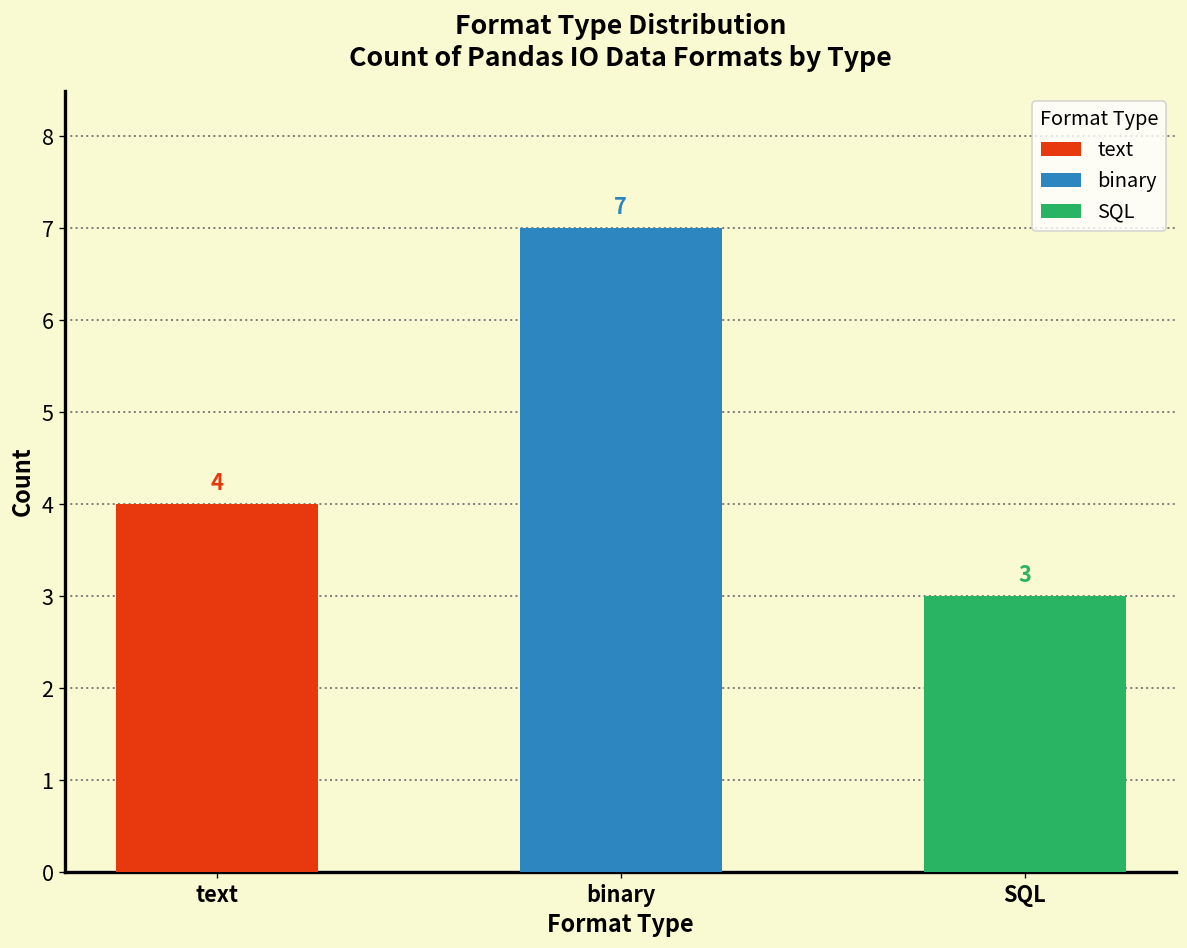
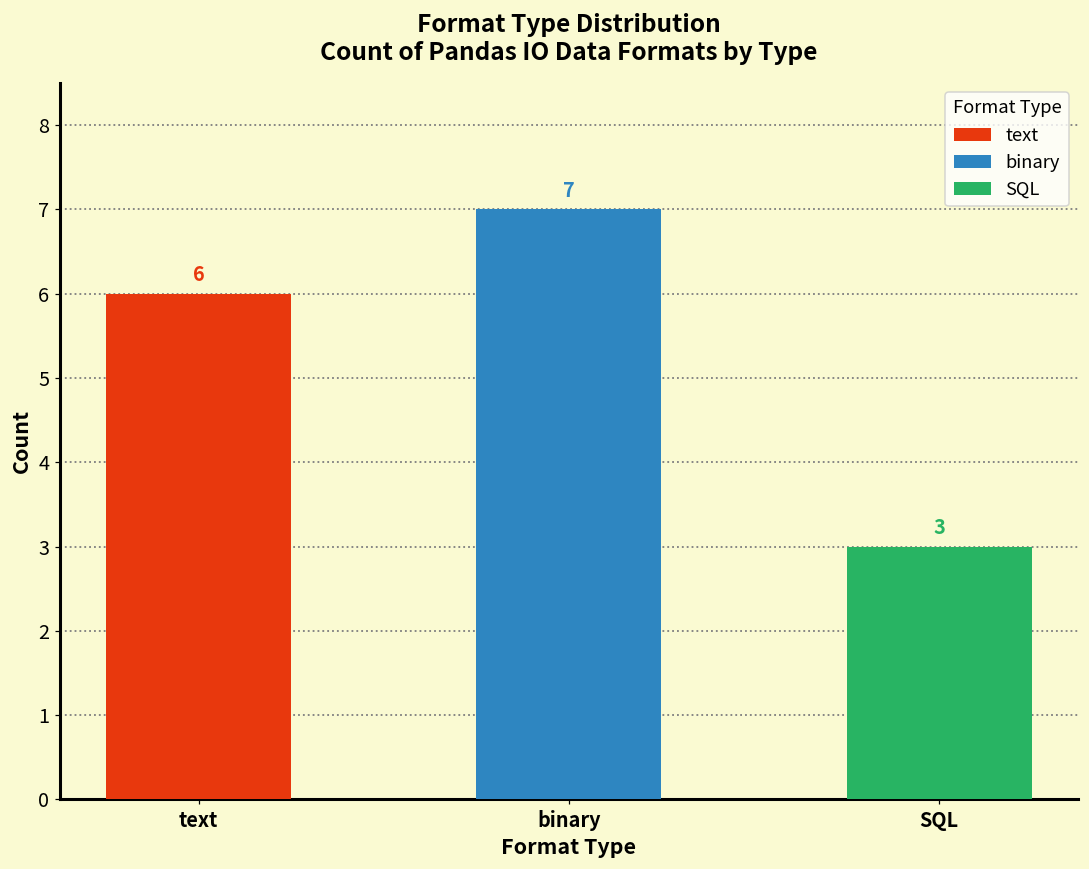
text: 4 -> 6
